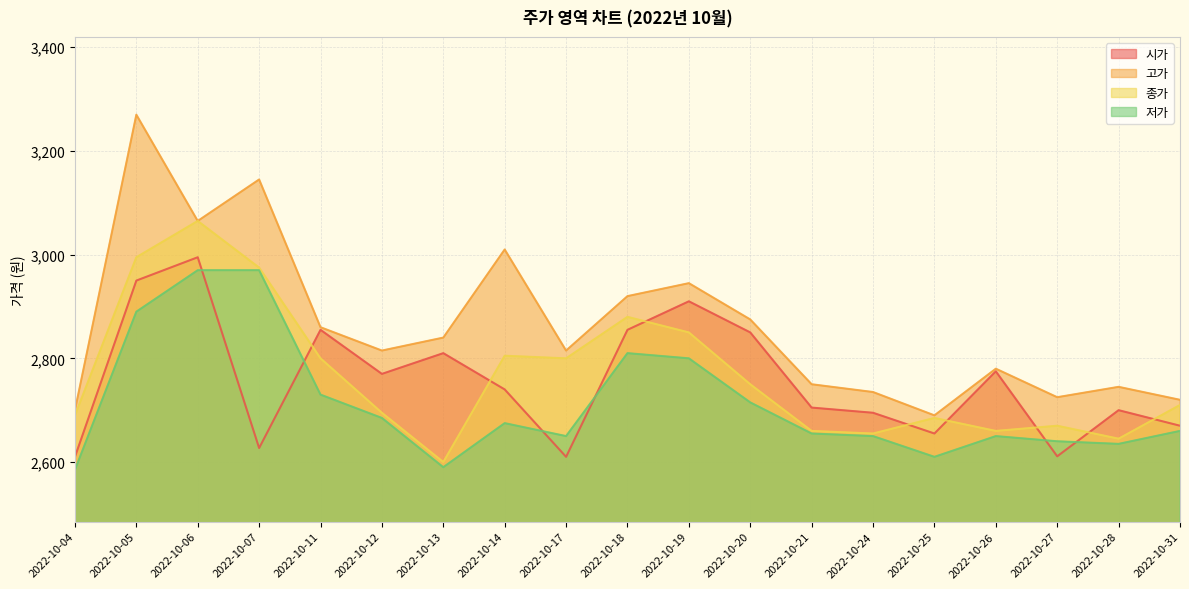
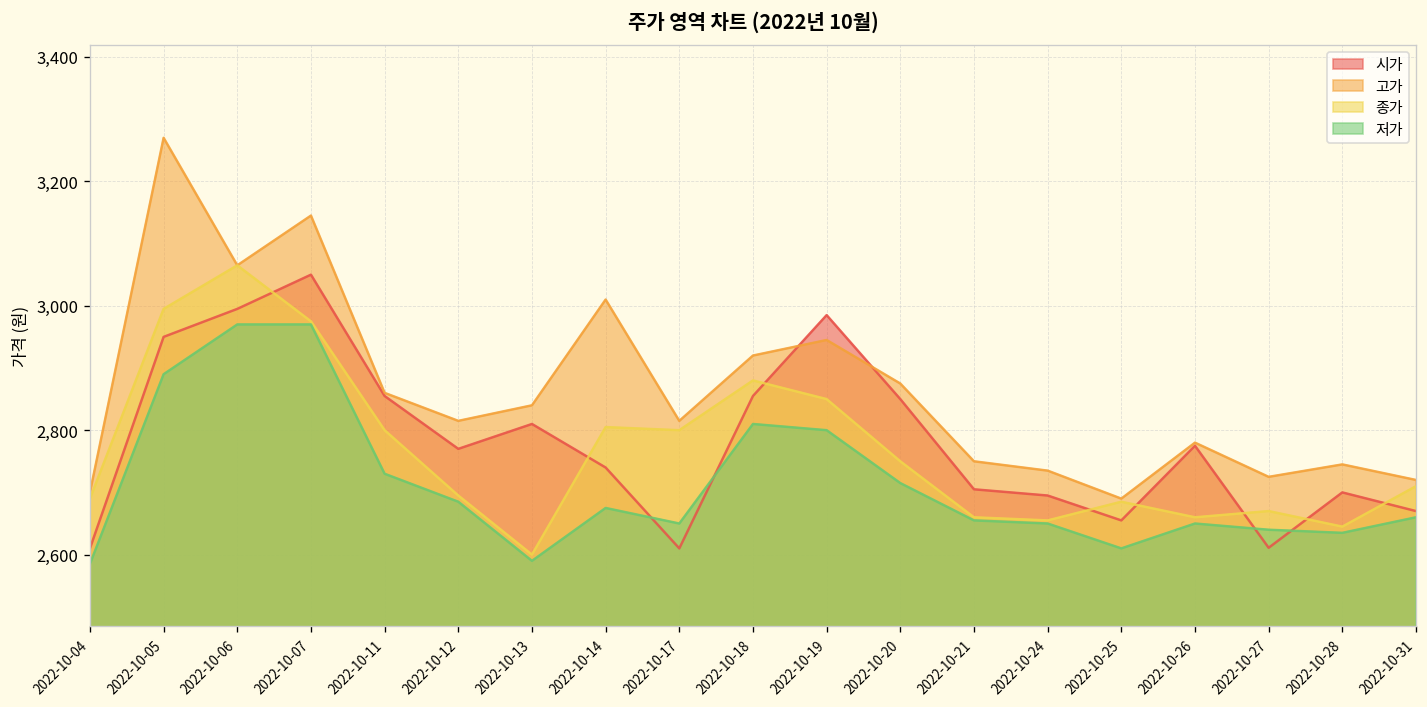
시가, 2022-10-07: 2,630 -> 3,050
시가, 2022-10-19: 2,910 -> 2,990
